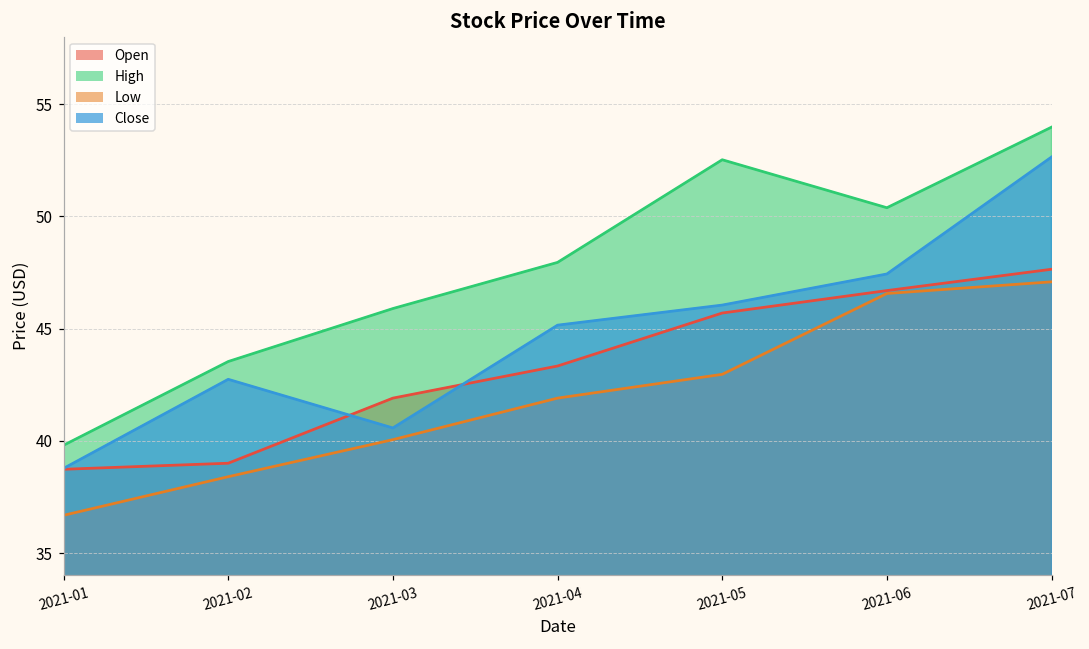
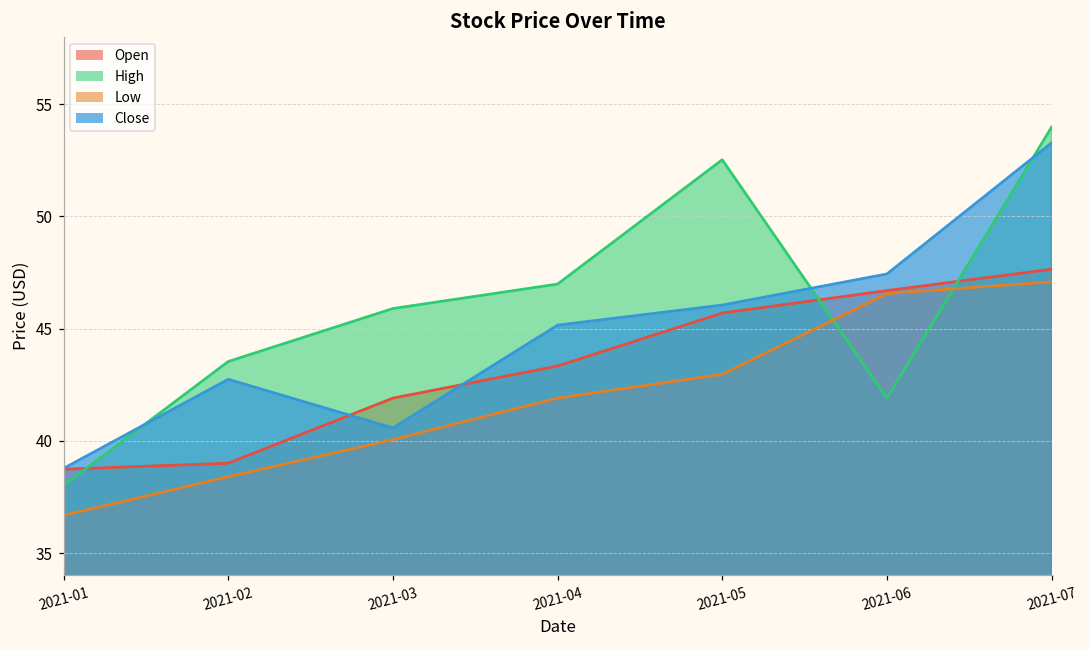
High, 2021-01: 39.8 -> 38.0
High, 2021-04: 47.9 -> 47.0
High, 2021-06: 50.4 -> 41.9
Close, 2021-07: 52.6 -> 53.3
